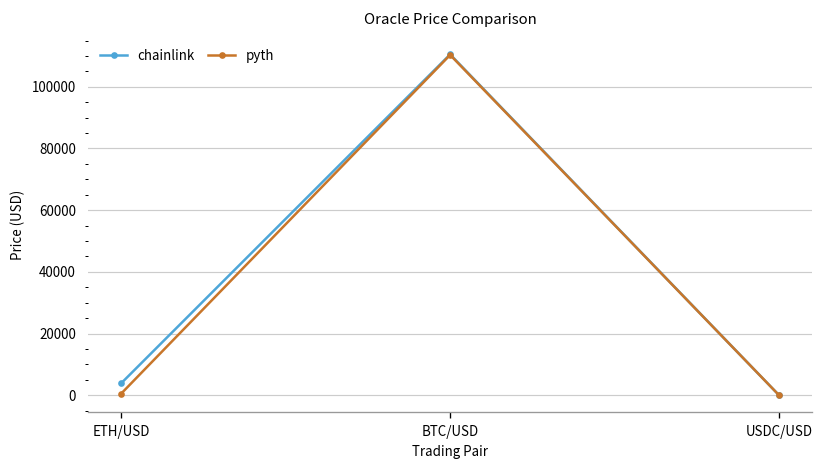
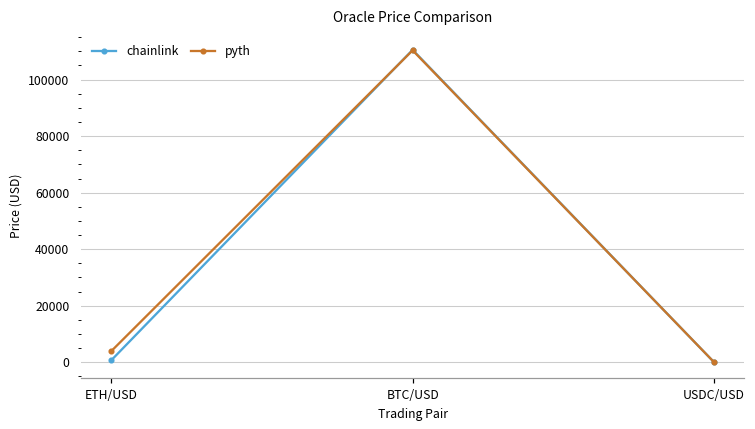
chainlink, ETH/USD: 4000 -> 1000
pyth, ETH/USD: 1000 -> 4000
